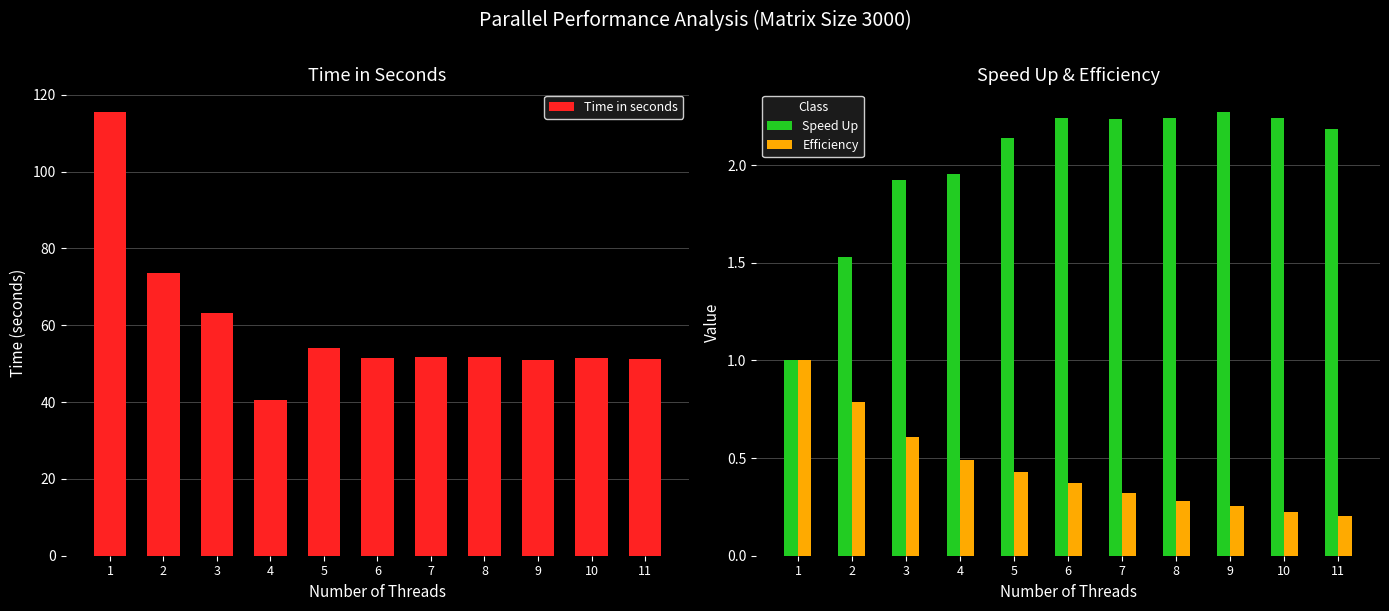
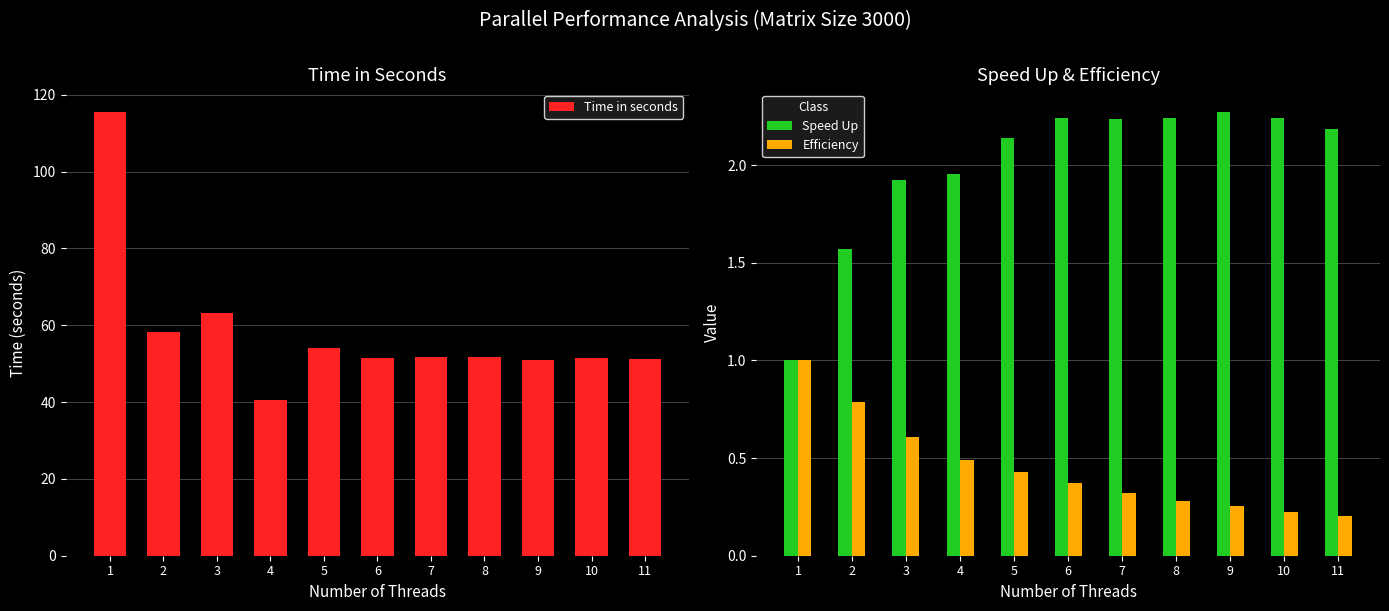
Time in Seconds, 2: 74 -> 58
Speed Up & Efficiency, Speed Up, 2: 1.53 -> 1.57
